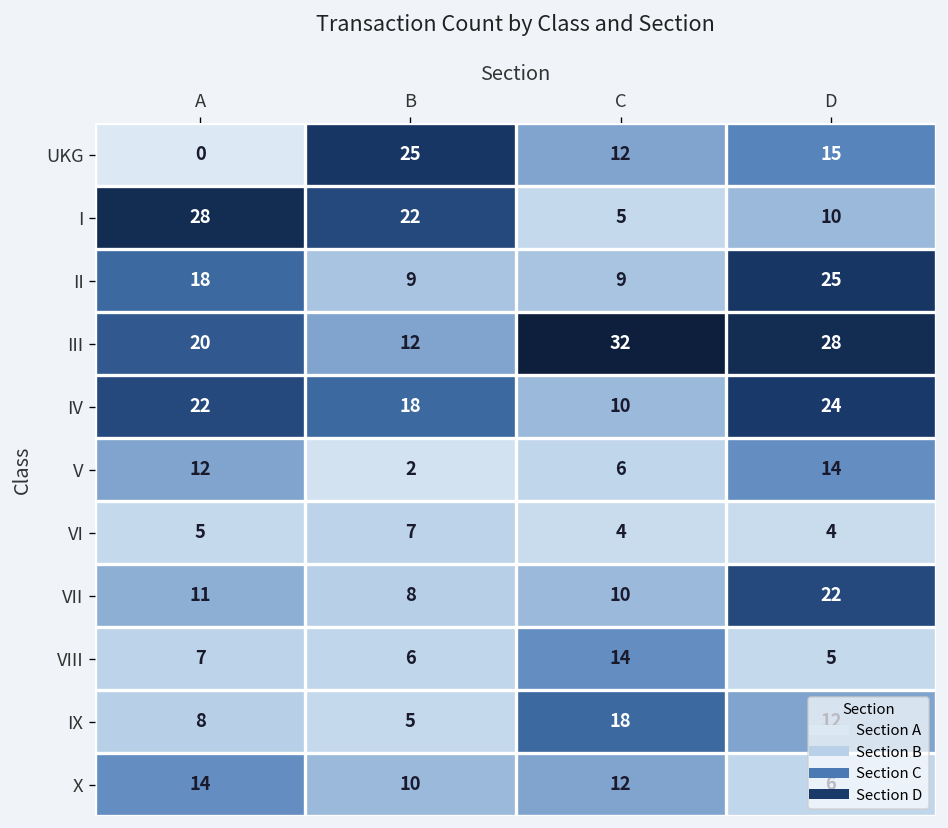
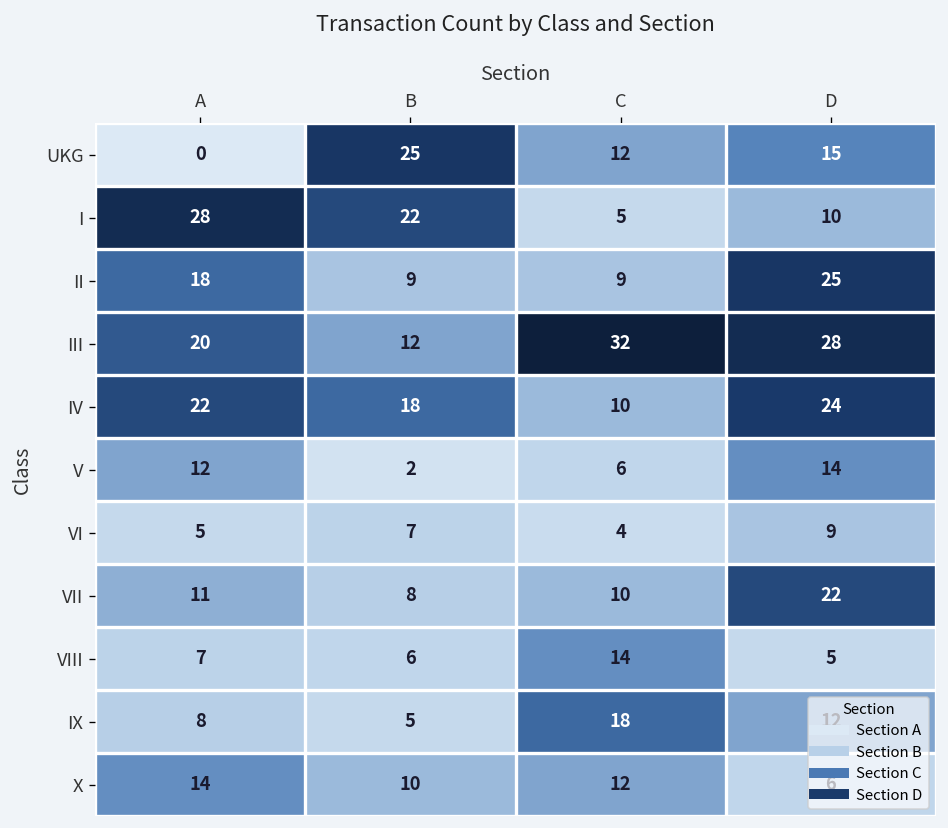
VI, D: 4 -> 9
